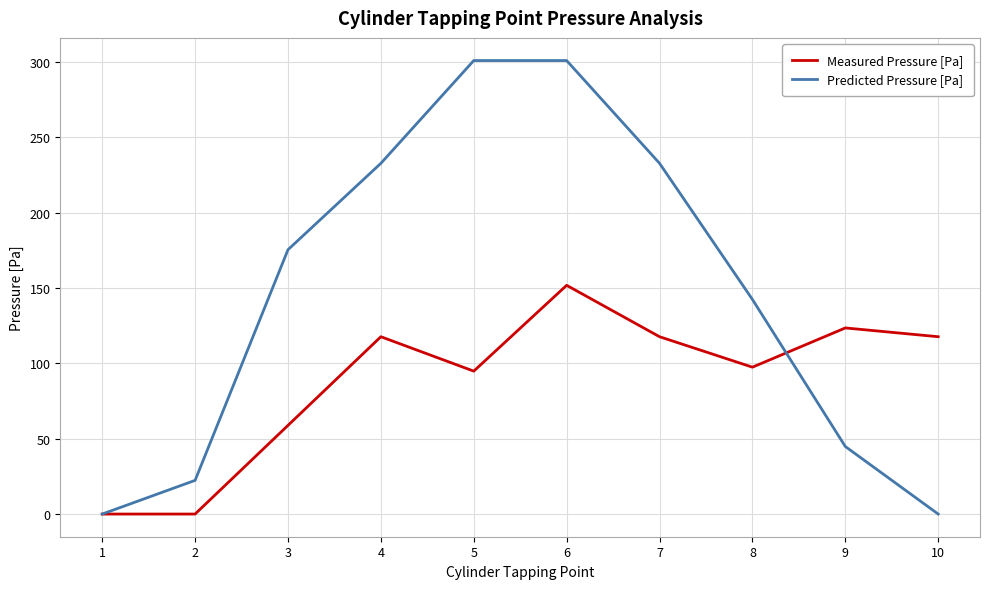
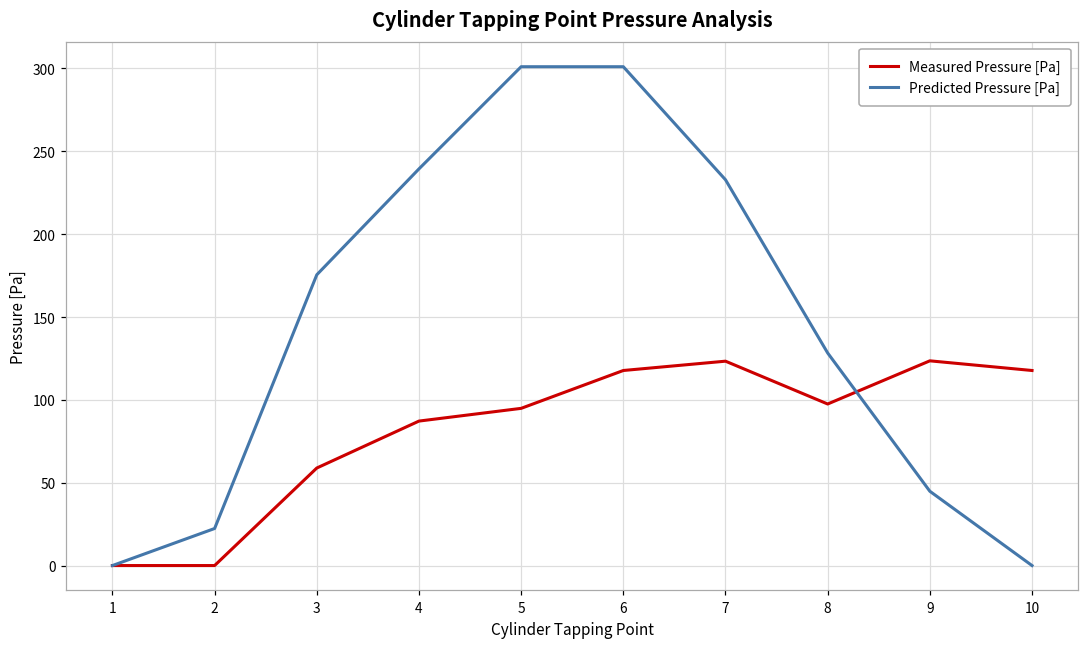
Measured Pressure [Pa], 4: 118 -> 87
Predicted Pressure [Pa], 4: 233 -> 239
Measured Pressure [Pa], 6: 152 -> 118
Measured Pressure [Pa], 7: 118 -> 123
Predicted Pressure [Pa], 8: 142 -> 128
